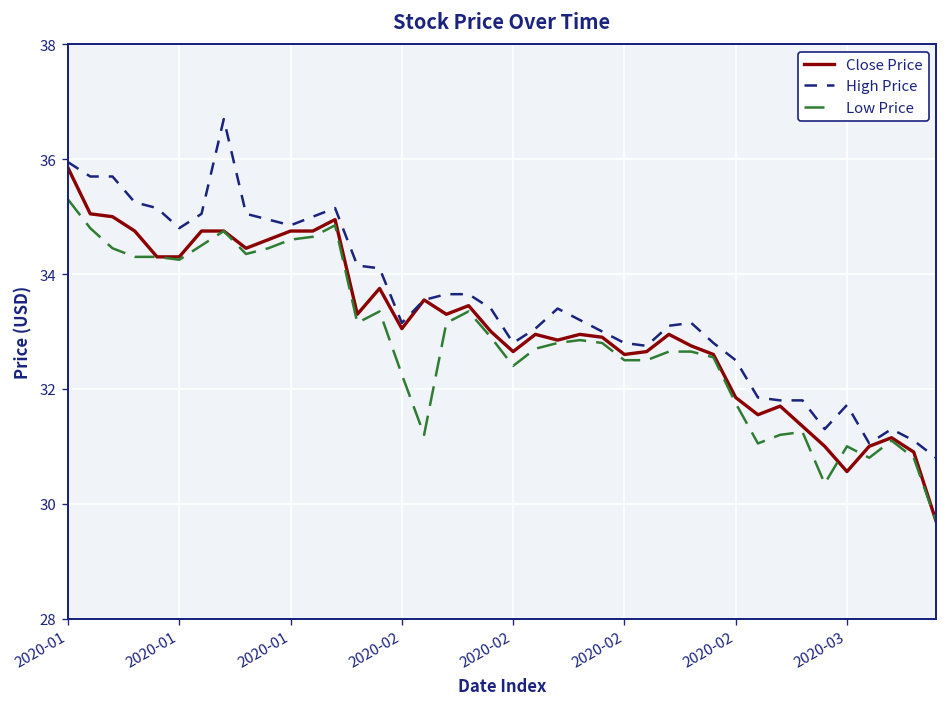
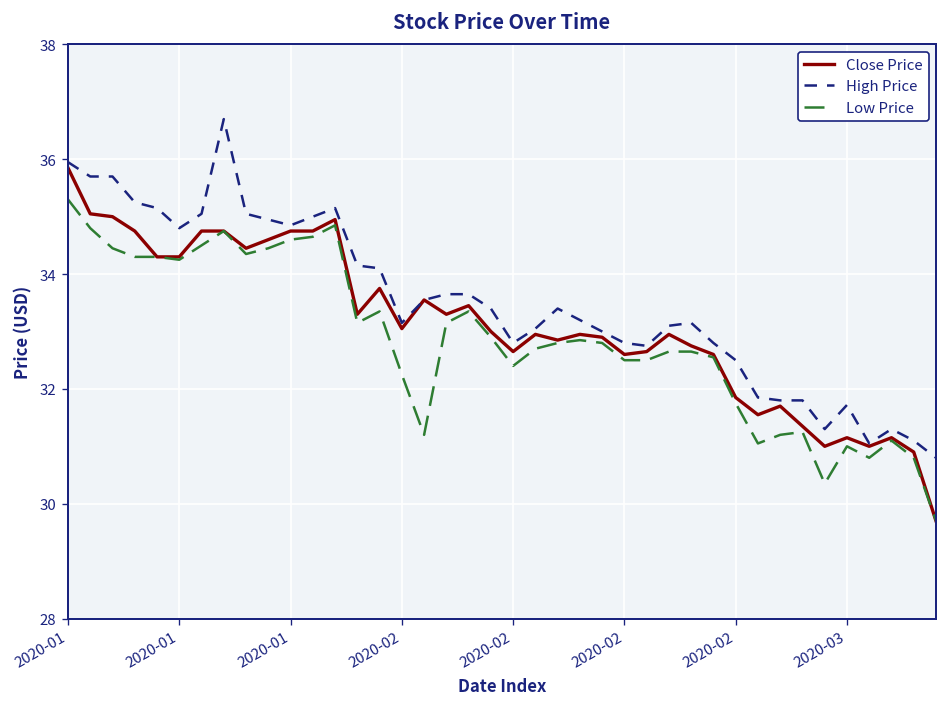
Close Price, 2020-03: 30.6 -> 31.2
